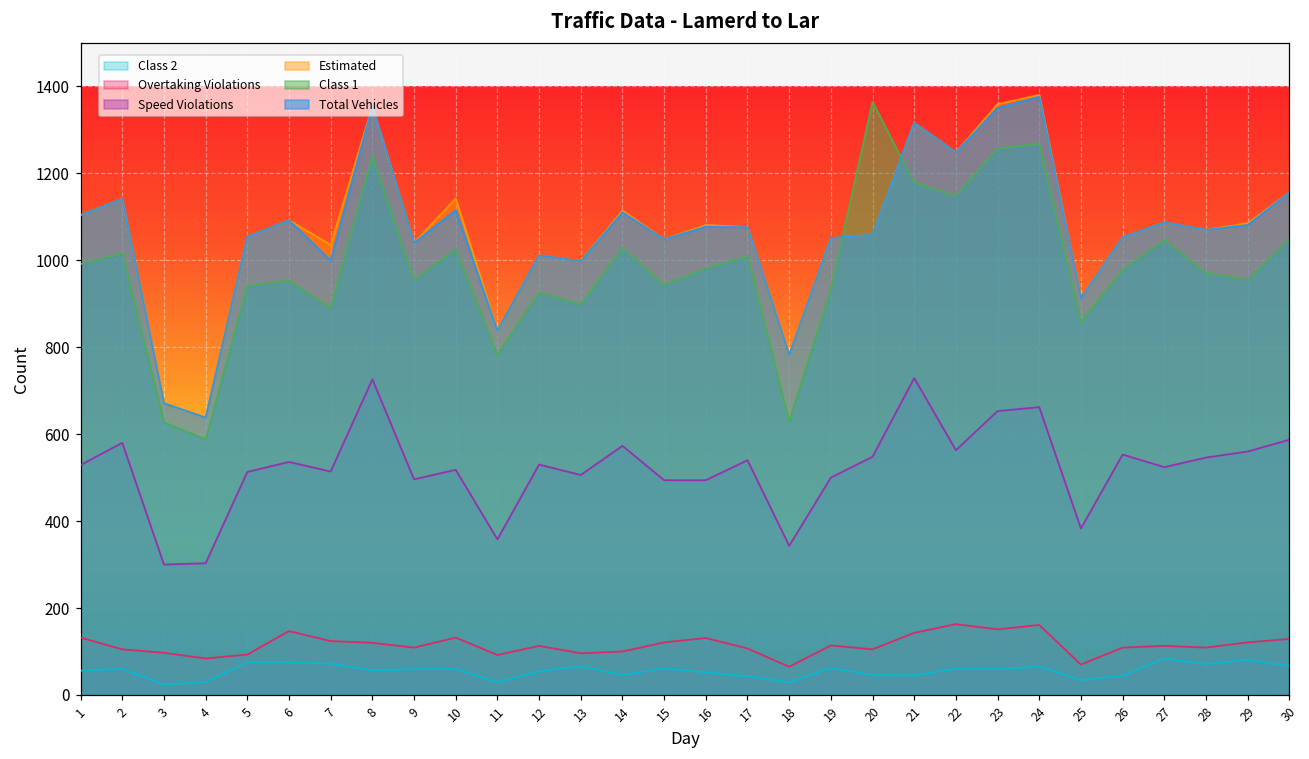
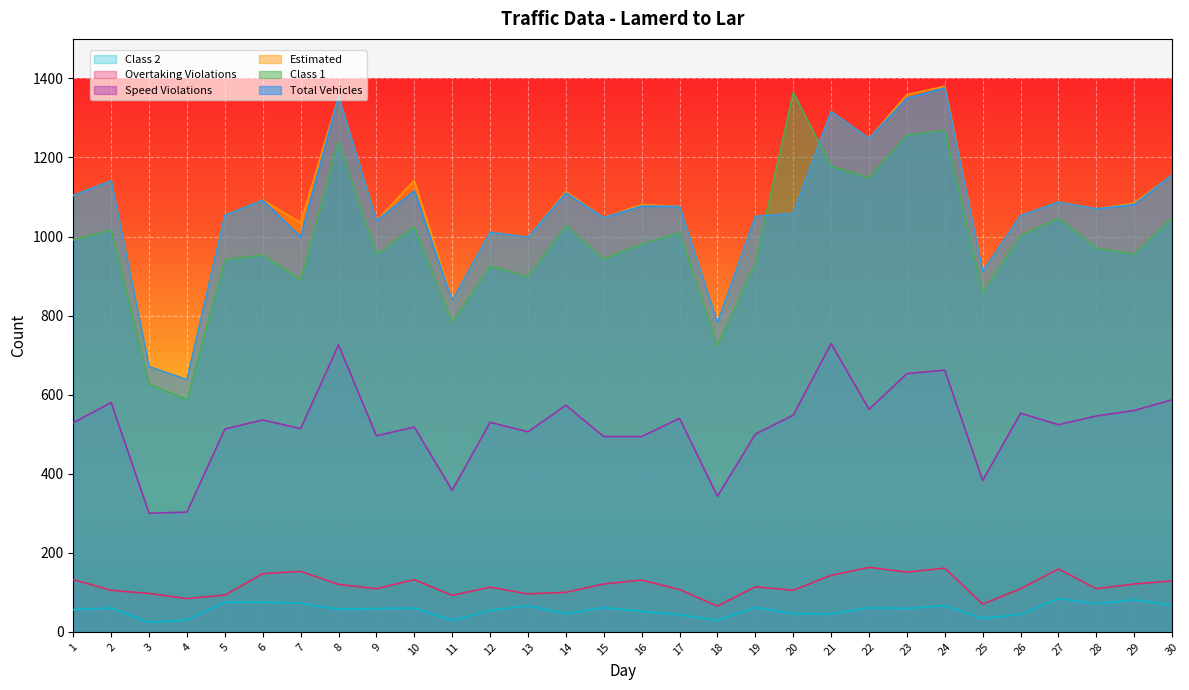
Overtaking Violations, 7: 120 -> 150
Class 1, 18: 630 -> 720
Class 1, 26: 980 -> 1000
Overtaking Violations, 27: 110 -> 160
